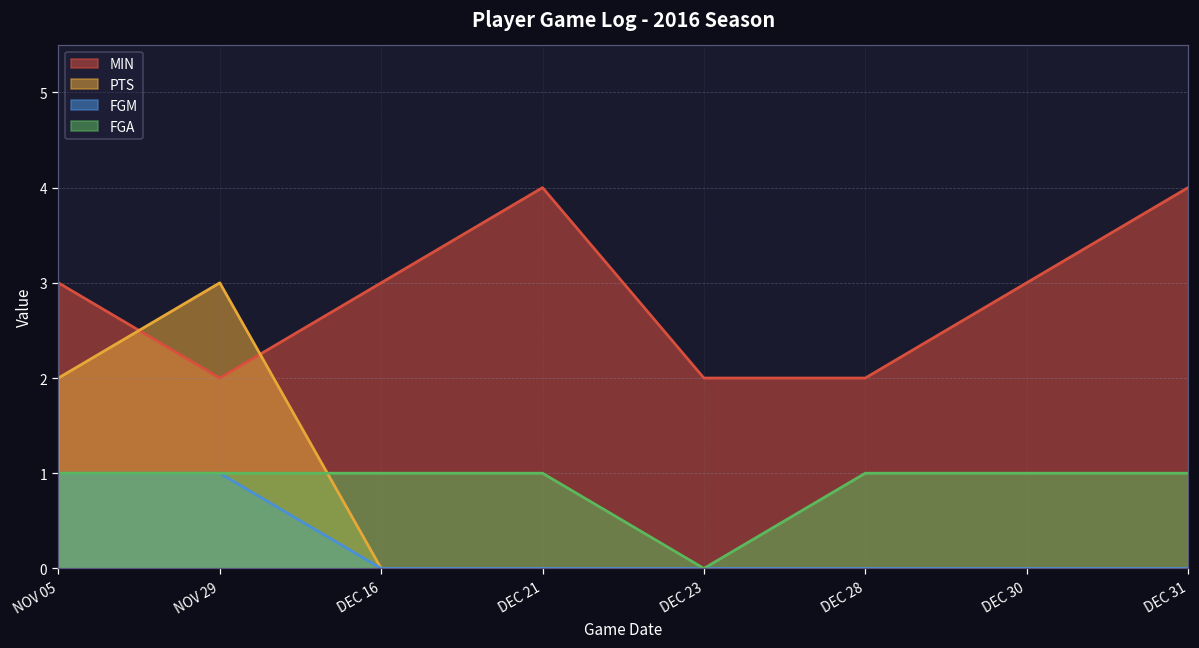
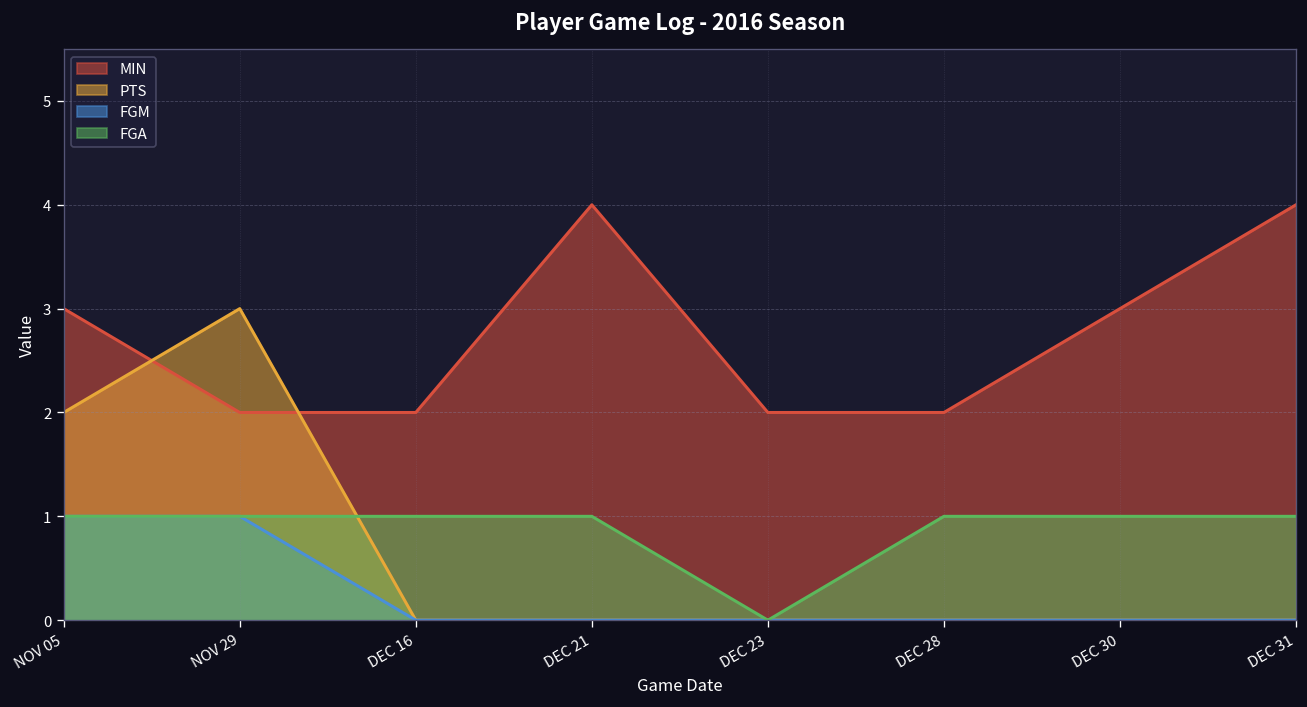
MIN, DEC 16: 3 -> 2
